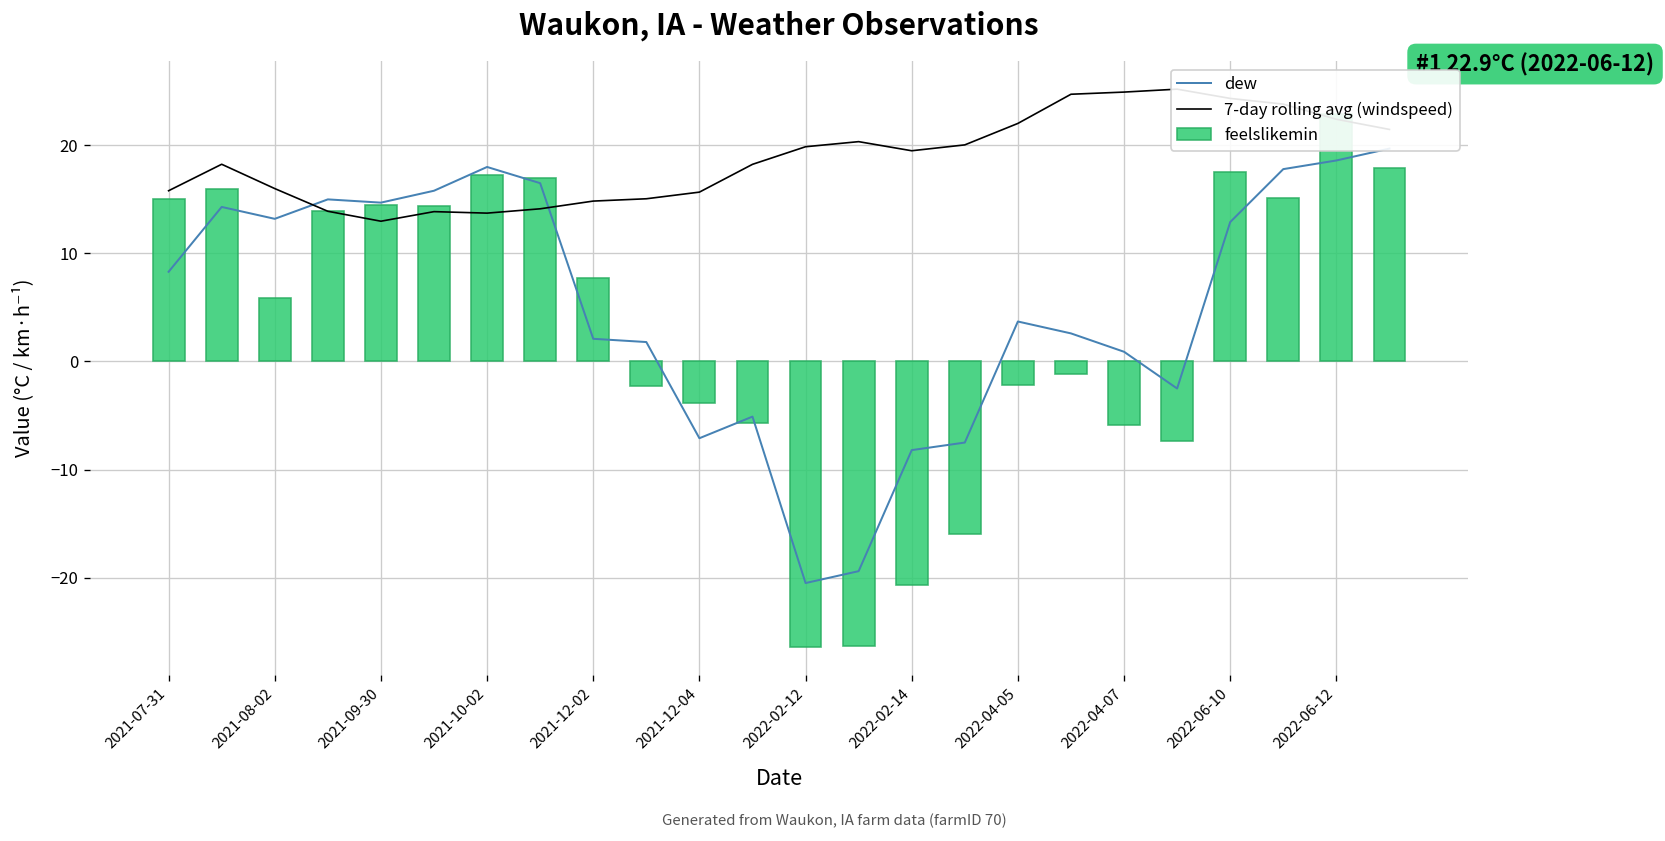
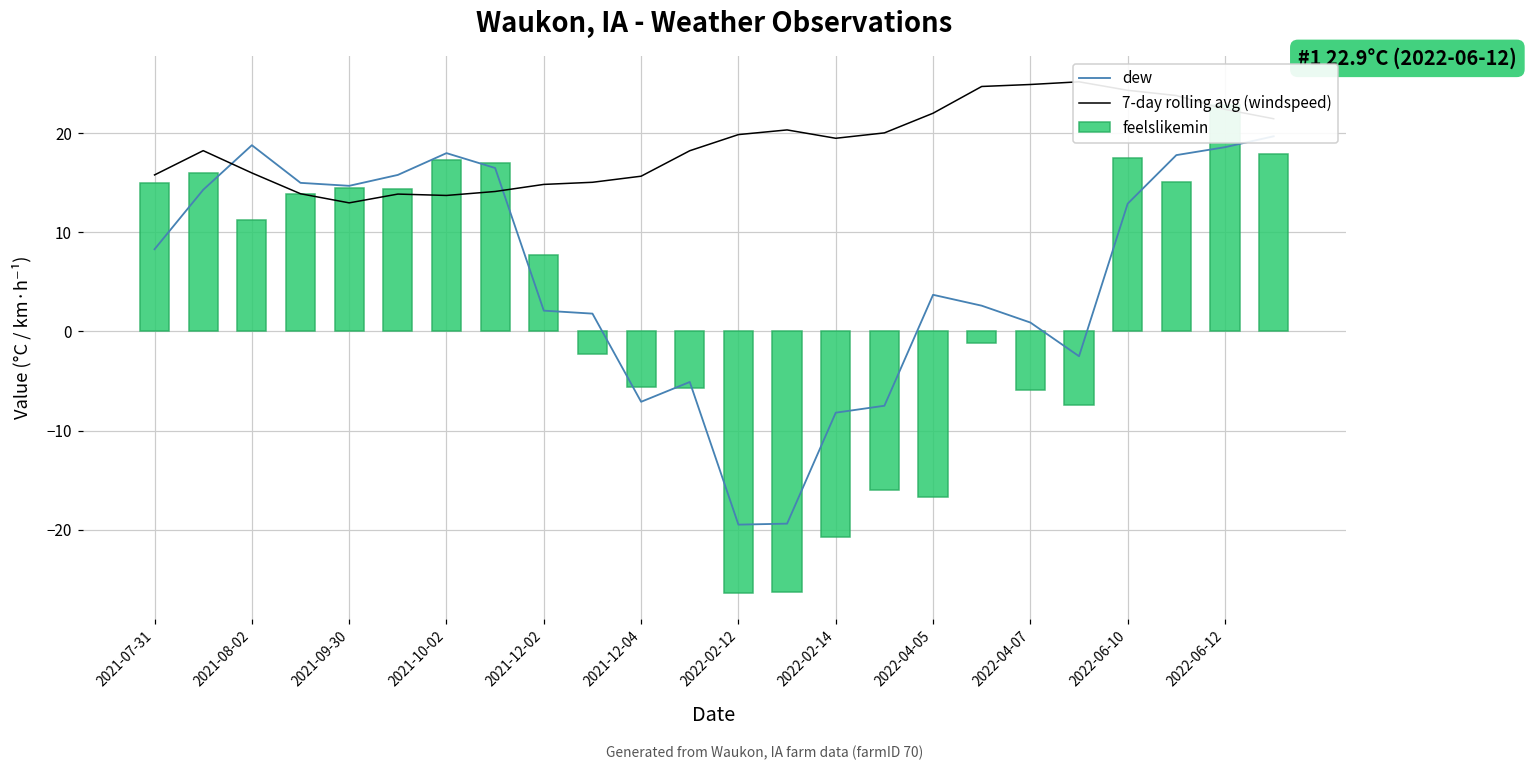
feelslikemin, 2021-08-02: 6 -> 11
dew, 2021-08-02: 13 -> 19
feelslikemin, 2021-12-04: -4 -> -6
dew, 2022-02-12: -21 -> -20
feelslikemin, 2022-04-05: -2 -> -17
